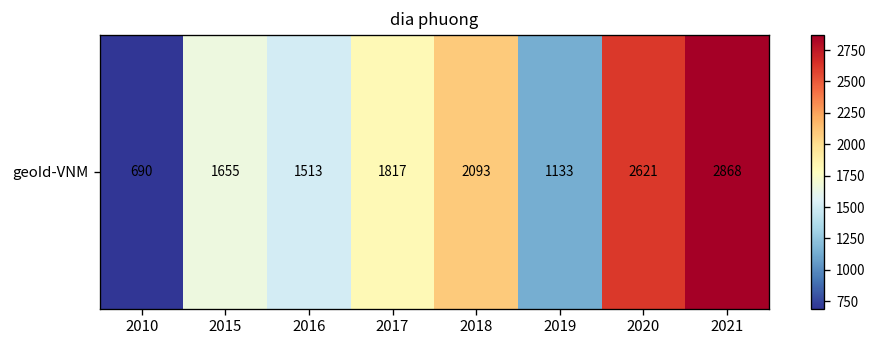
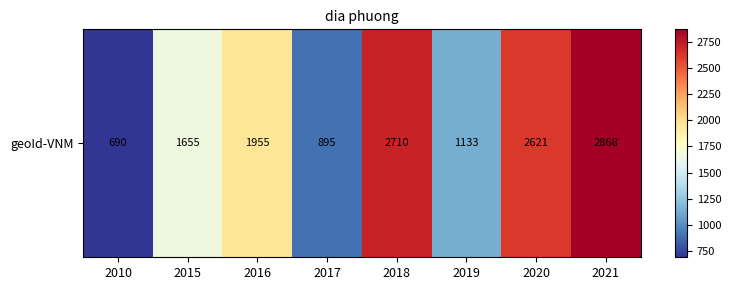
geoId-VNM, 2016: 1513 -> 1955
geoId-VNM, 2017: 1817 -> 895
geoId-VNM, 2018: 2093 -> 2710
